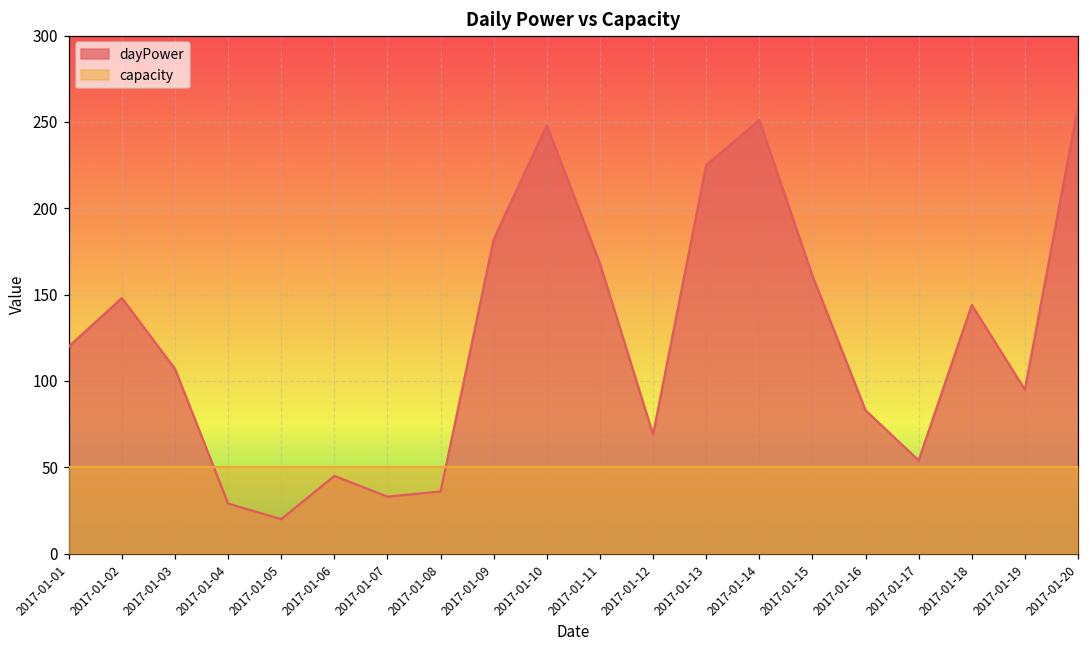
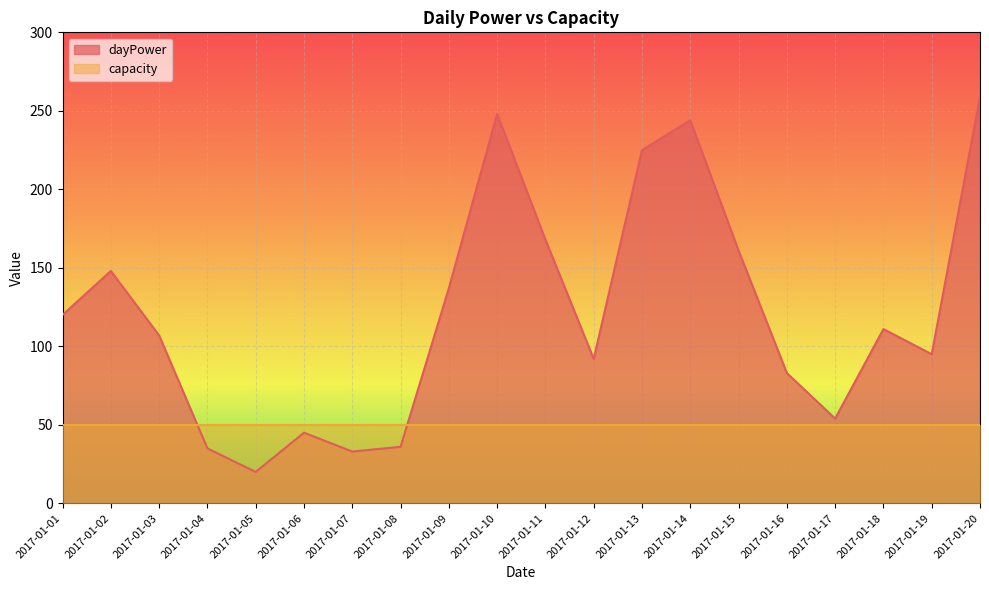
dayPower, 2017-01-04: 29 -> 35
dayPower, 2017-01-09: 182 -> 137
dayPower, 2017-01-12: 69 -> 92
dayPower, 2017-01-14: 251 -> 244
dayPower, 2017-01-18: 144 -> 111
